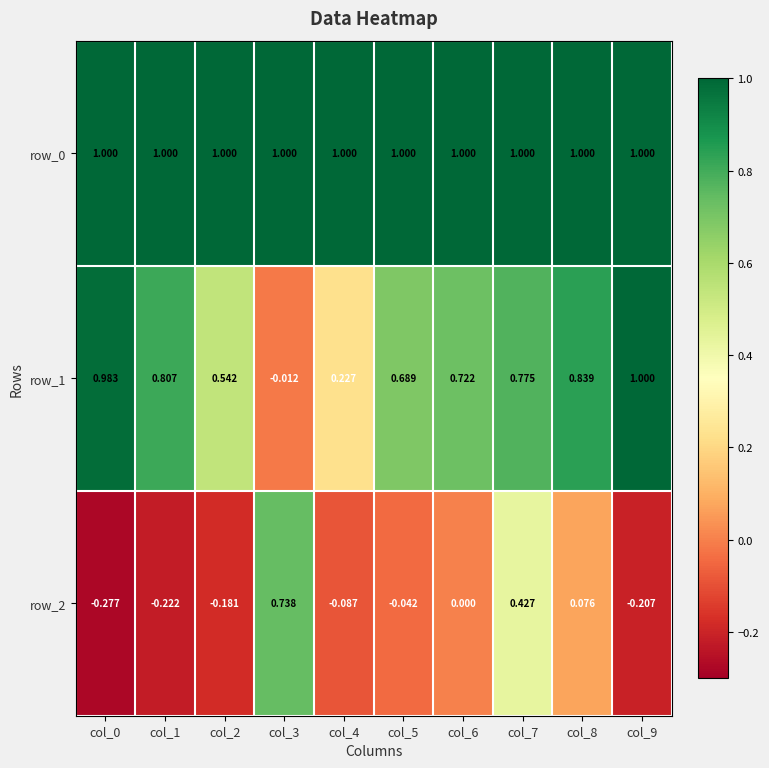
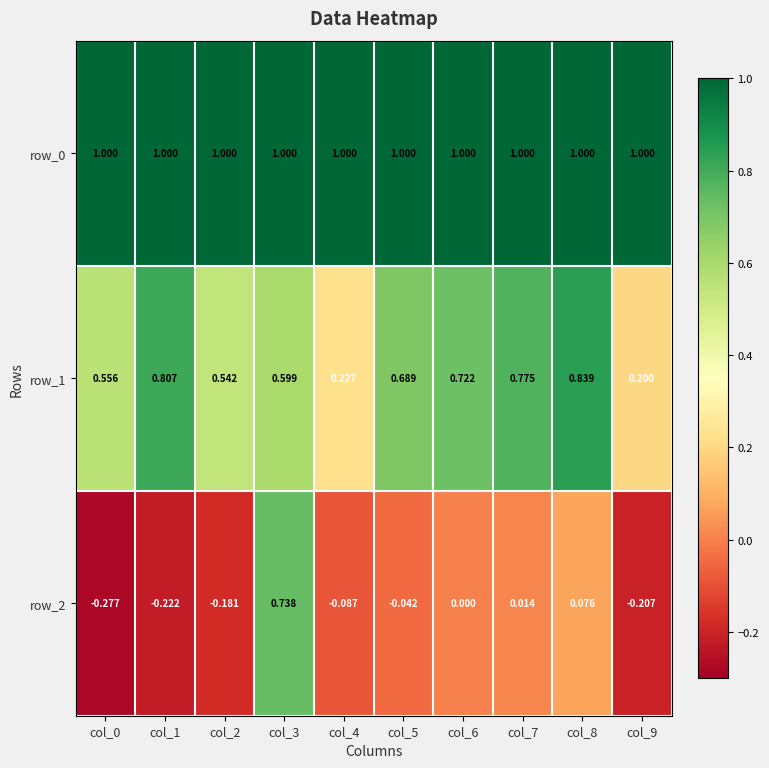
row_1, col_0: 0.983 -> 0.556
row_1, col_3: -0.012 -> 0.599
row_1, col_9: 1.000 -> 0.200
row_2, col_7: 0.427 -> 0.014
